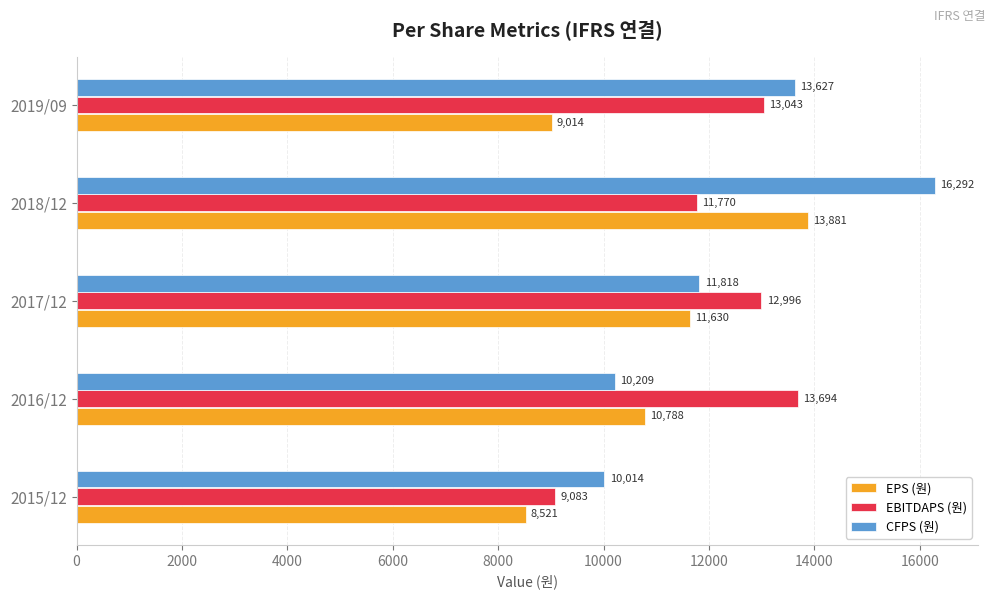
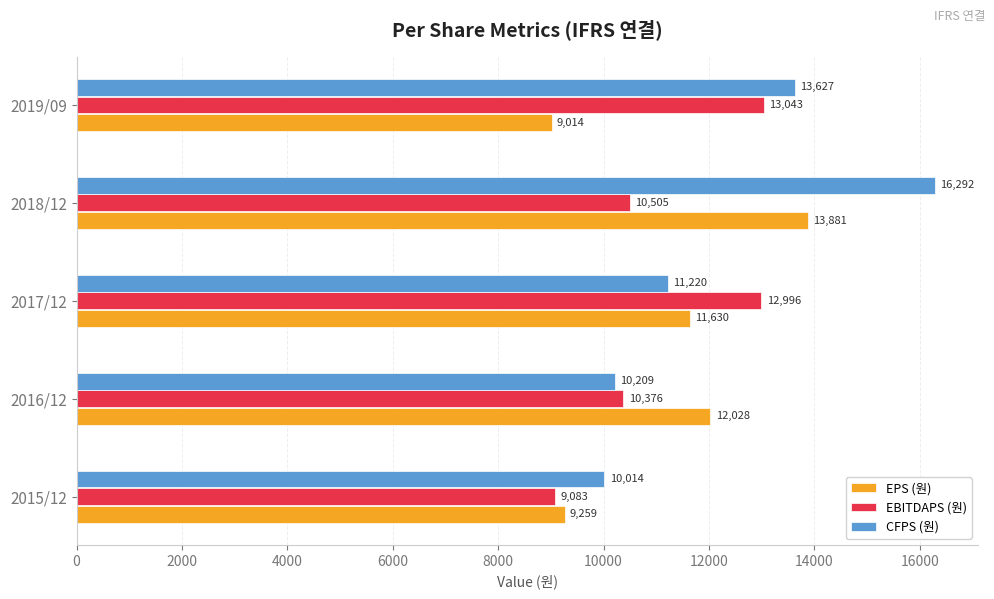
EBITDAPS (원), 2018/12: 11,770 -> 10,505
CFPS (원), 2017/12: 11,818 -> 11,220
EBITDAPS (원), 2016/12: 13,694 -> 10,376
EPS (원), 2016/12: 10,788 -> 12,028
EPS (원), 2015/12: 8,521 -> 9,259
